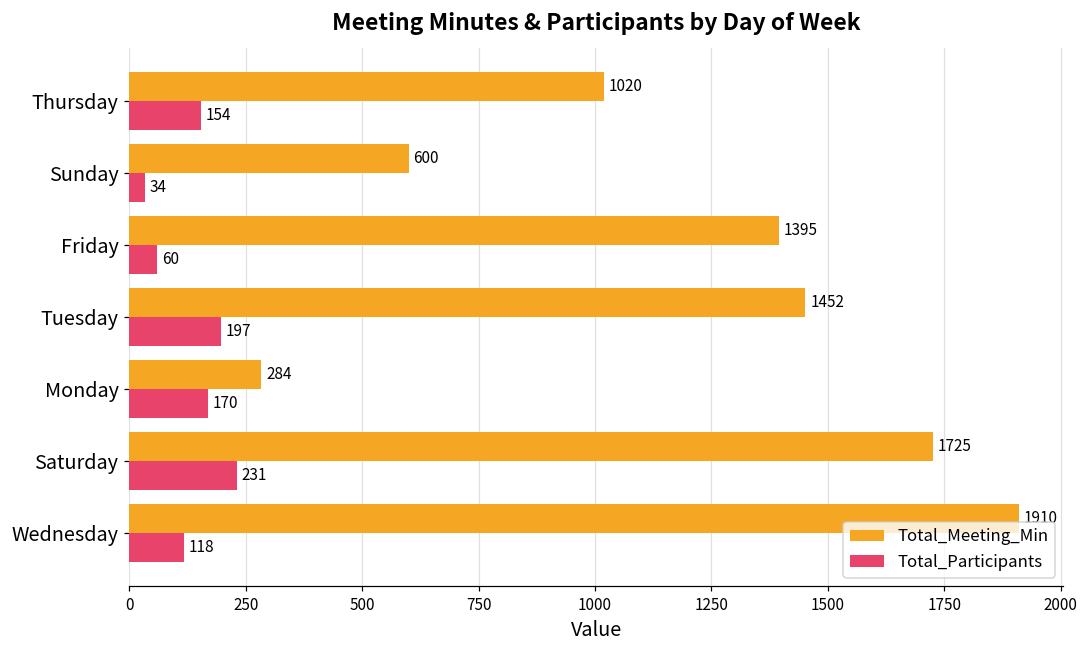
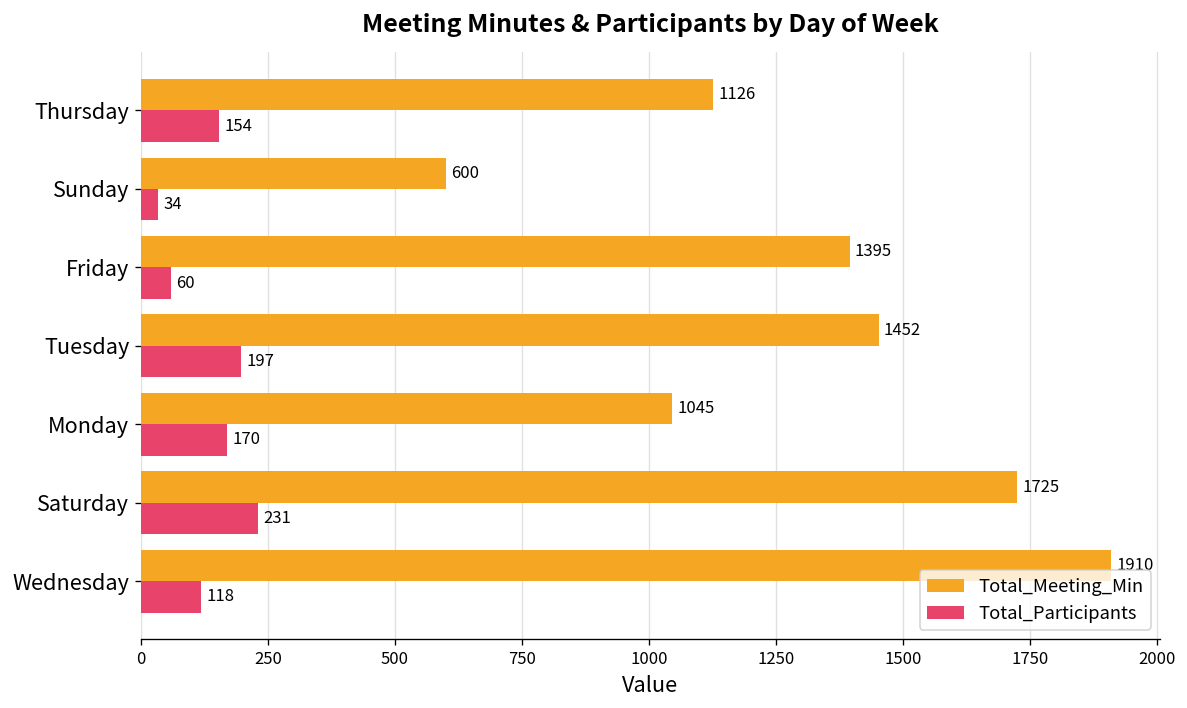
Total_Meeting_Min, Thursday: 1020 -> 1126
Total_Meeting_Min, Monday: 284 -> 1045
